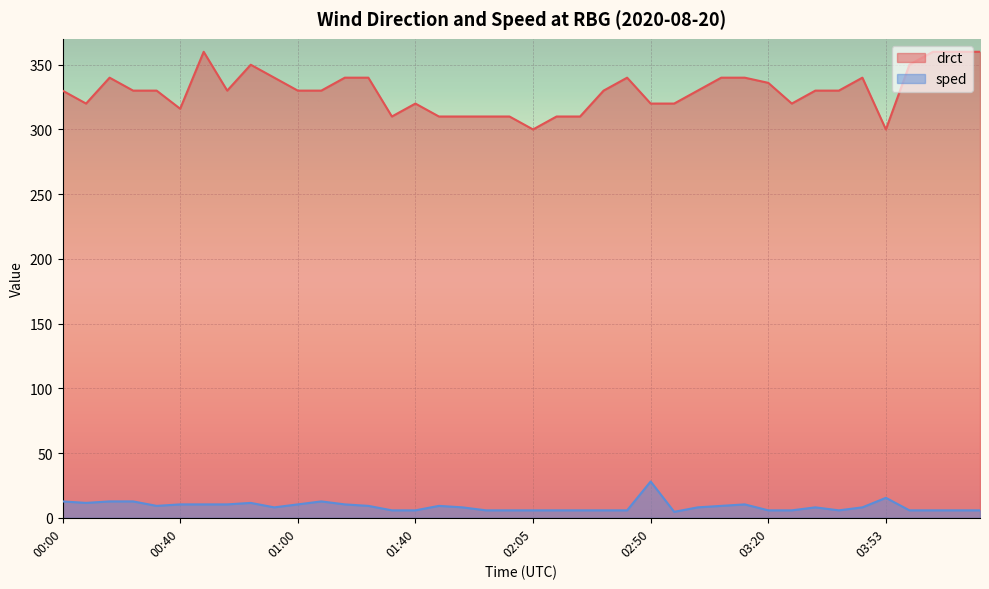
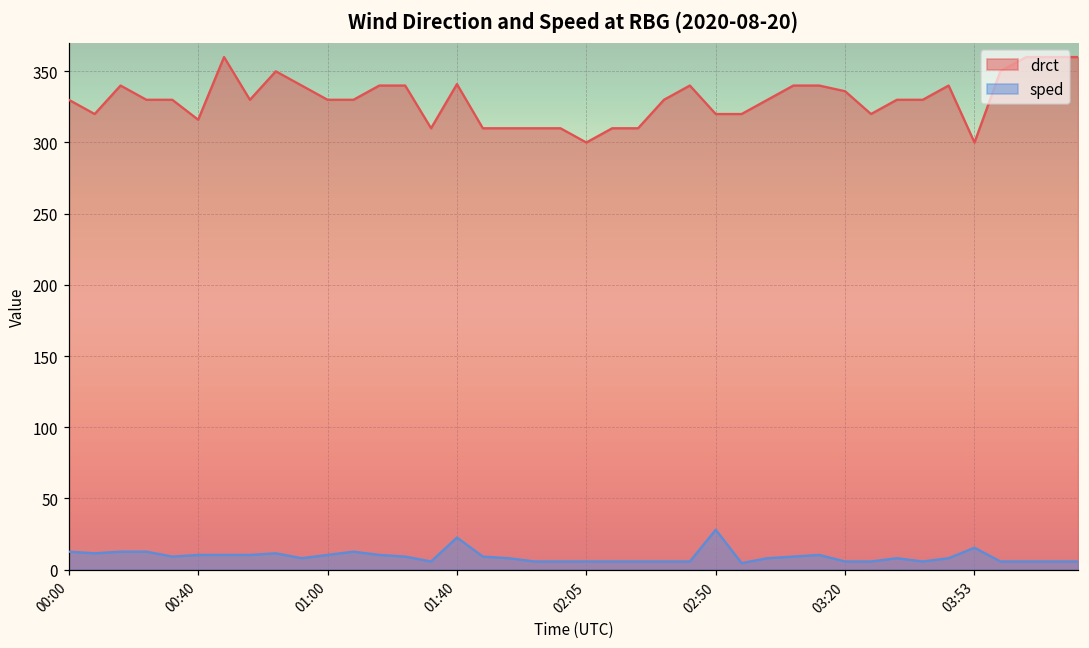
drct, 01:40: 320 -> 341
sped, 01:40: 6 -> 23
